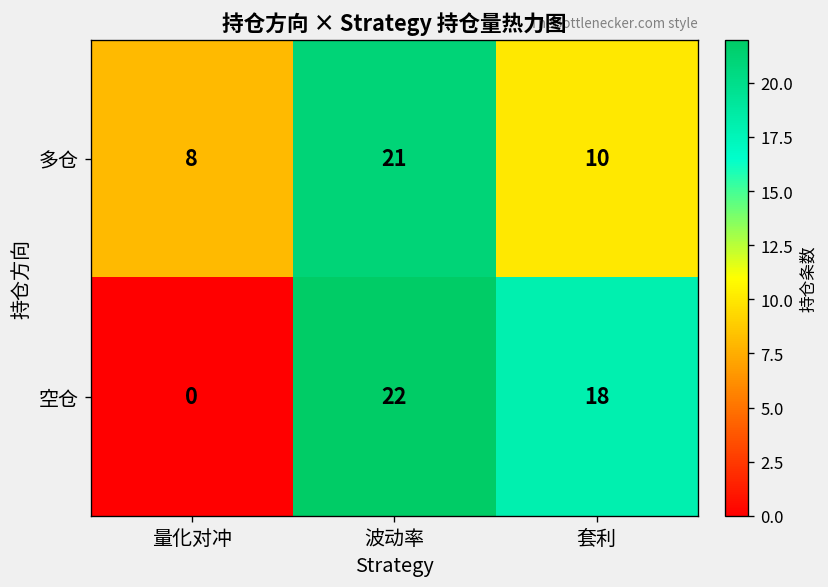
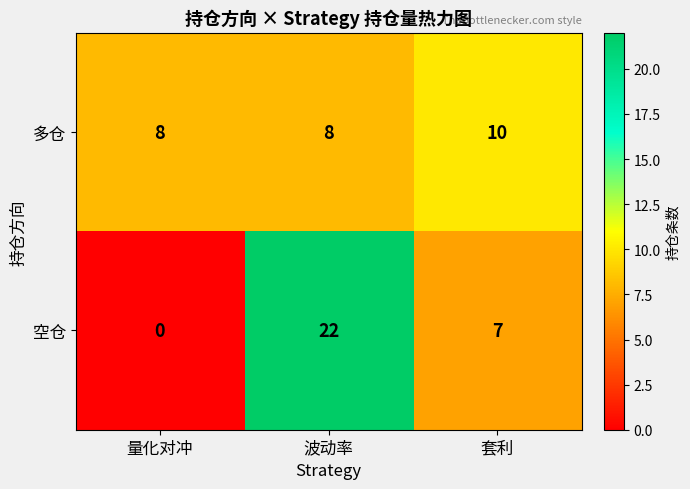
多仓, 波动率: 21 -> 8
空仓, 套利: 18 -> 7
